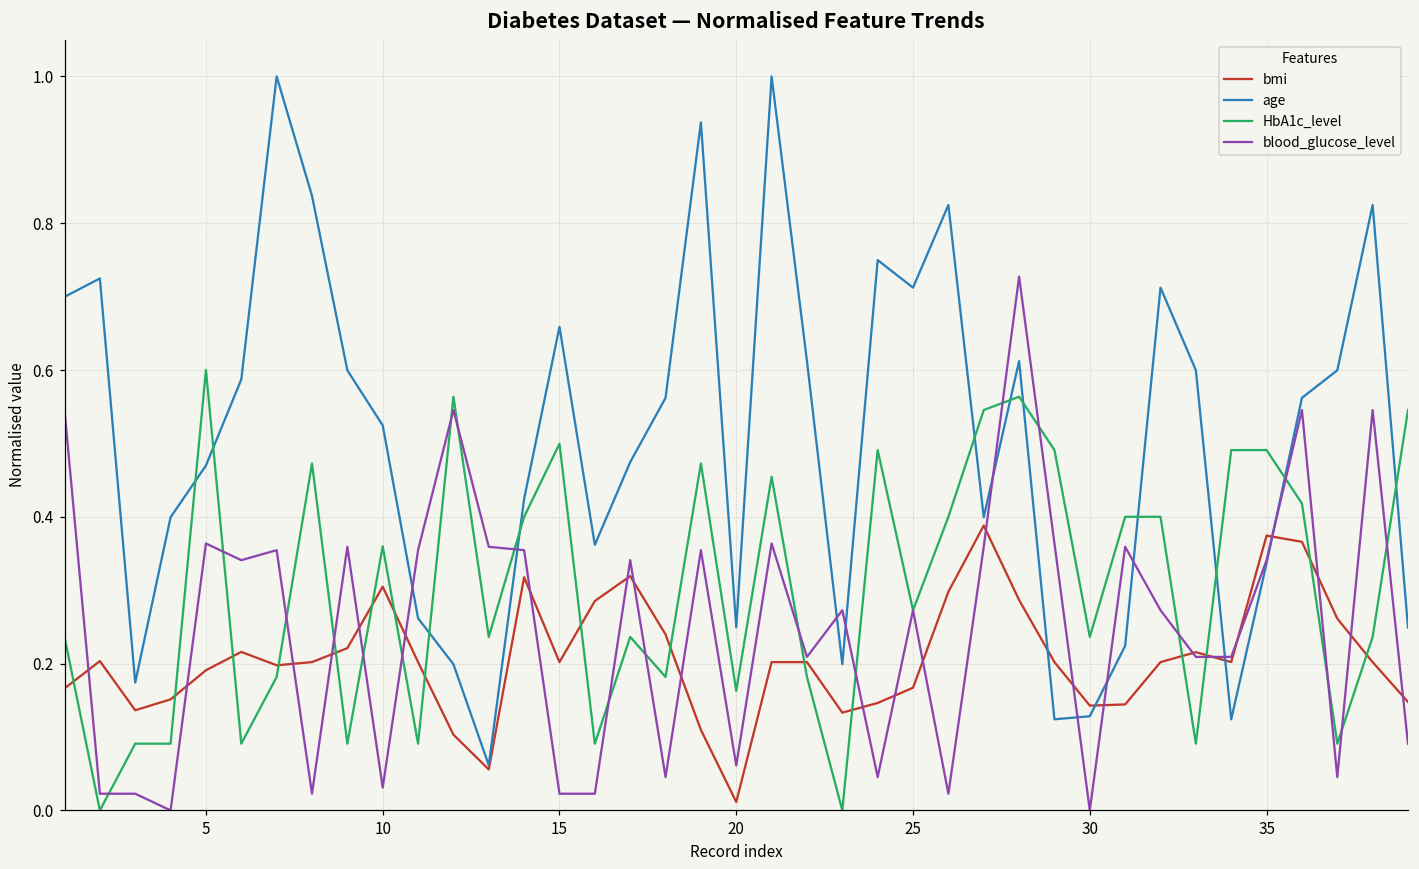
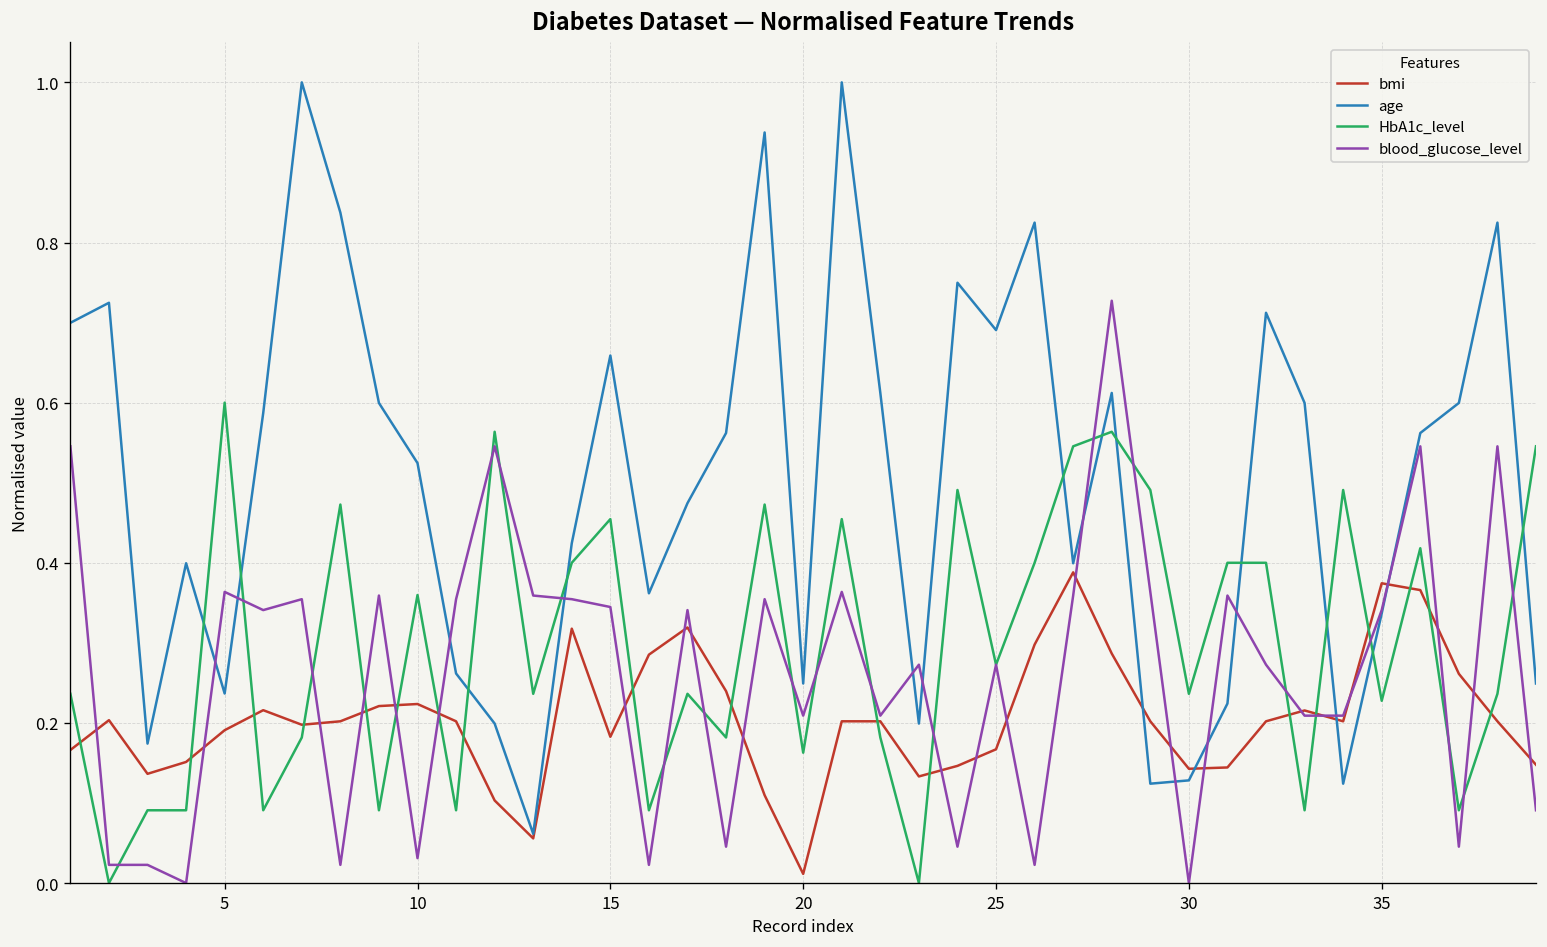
age, 5: 0.47 -> 0.24
bmi, 10: 0.30 -> 0.22
bmi, 15: 0.20 -> 0.18
HbA1c_level, 15: 0.50 -> 0.45
blood_glucose_level, 15: 0.02 -> 0.34
blood_glucose_level, 20: 0.06 -> 0.21
age, 25: 0.71 -> 0.69
HbA1c_level, 35: 0.49 -> 0.23
